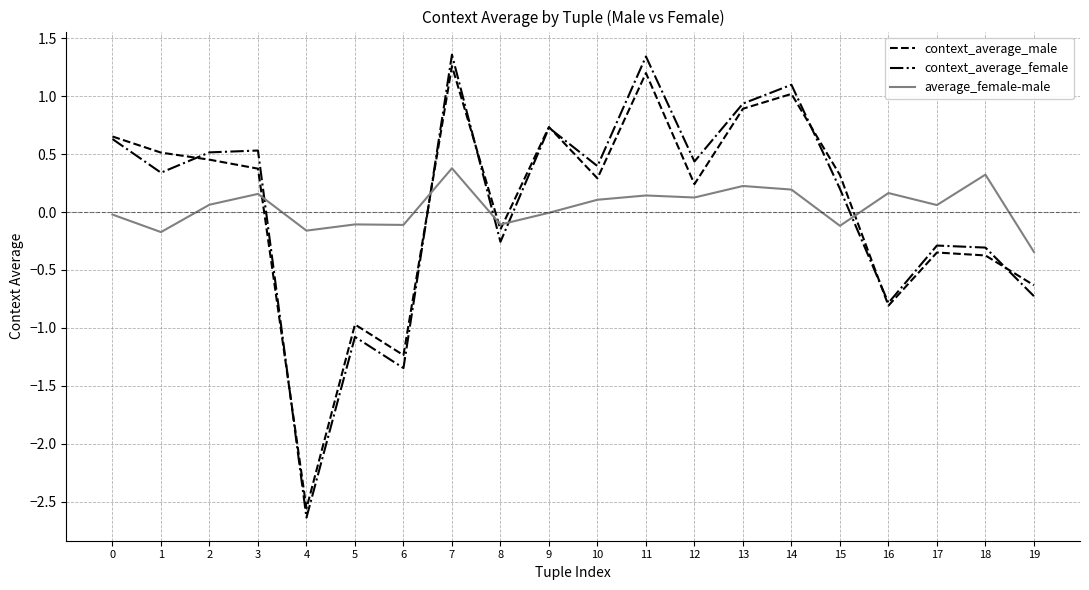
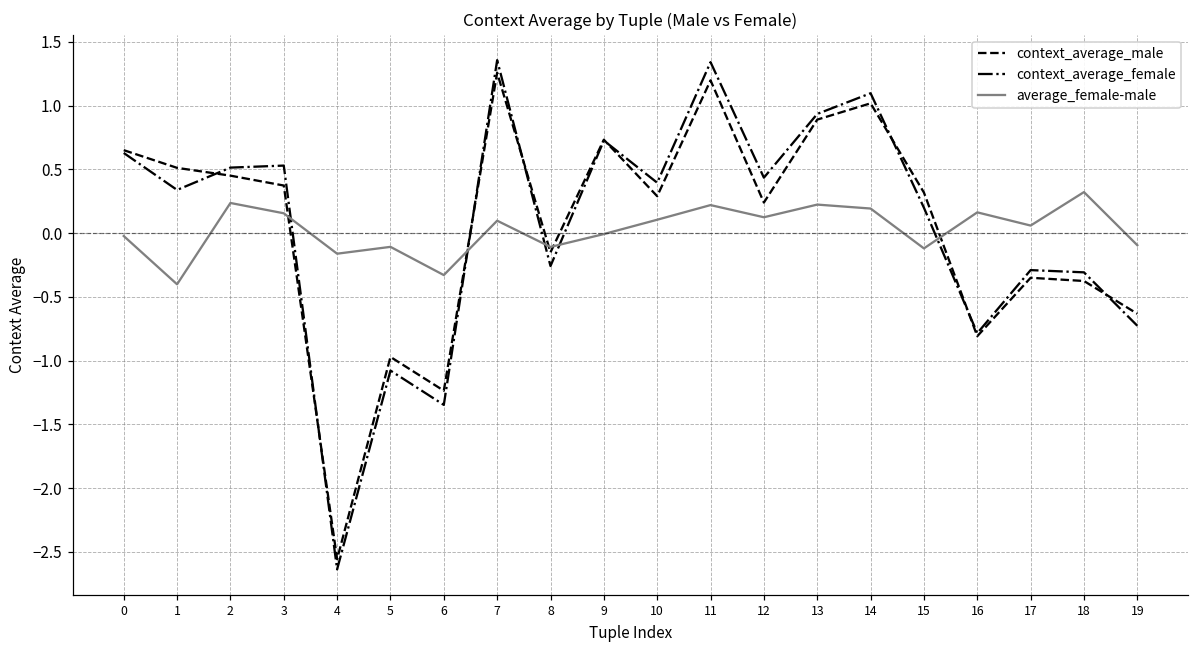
average_female-male, 1: -0.17 -> -0.40
average_female-male, 2: 0.06 -> 0.24
average_female-male, 6: -0.11 -> -0.33
average_female-male, 7: 0.38 -> 0.10
average_female-male, 11: 0.14 -> 0.22
average_female-male, 19: -0.34 -> -0.09
